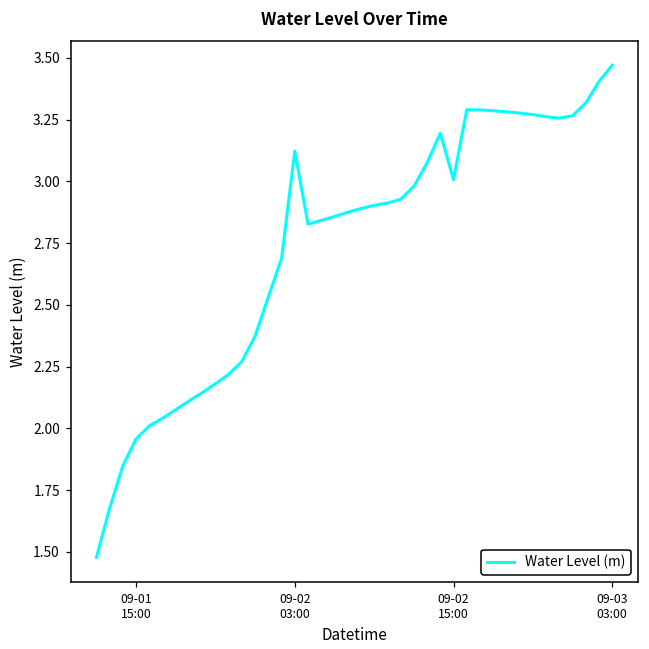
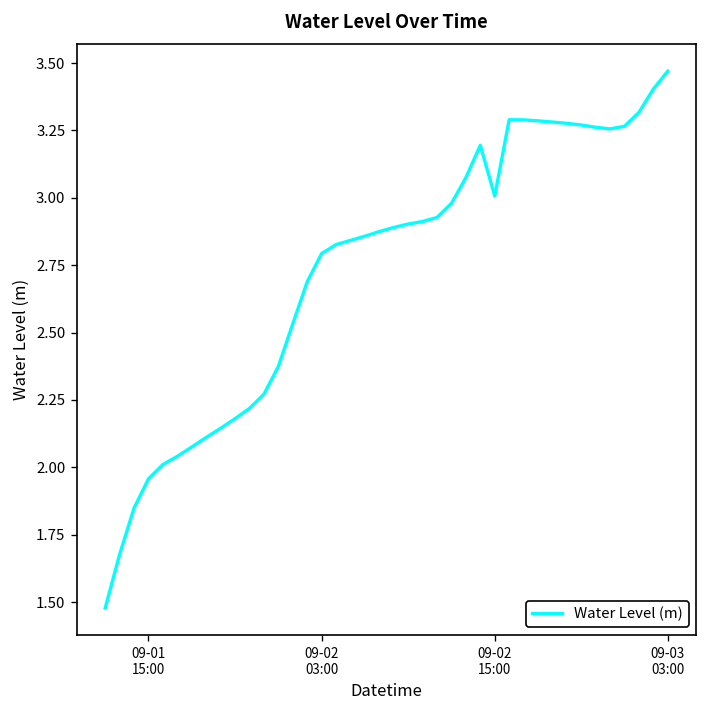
09-02 03:00: 3.12 -> 2.79
